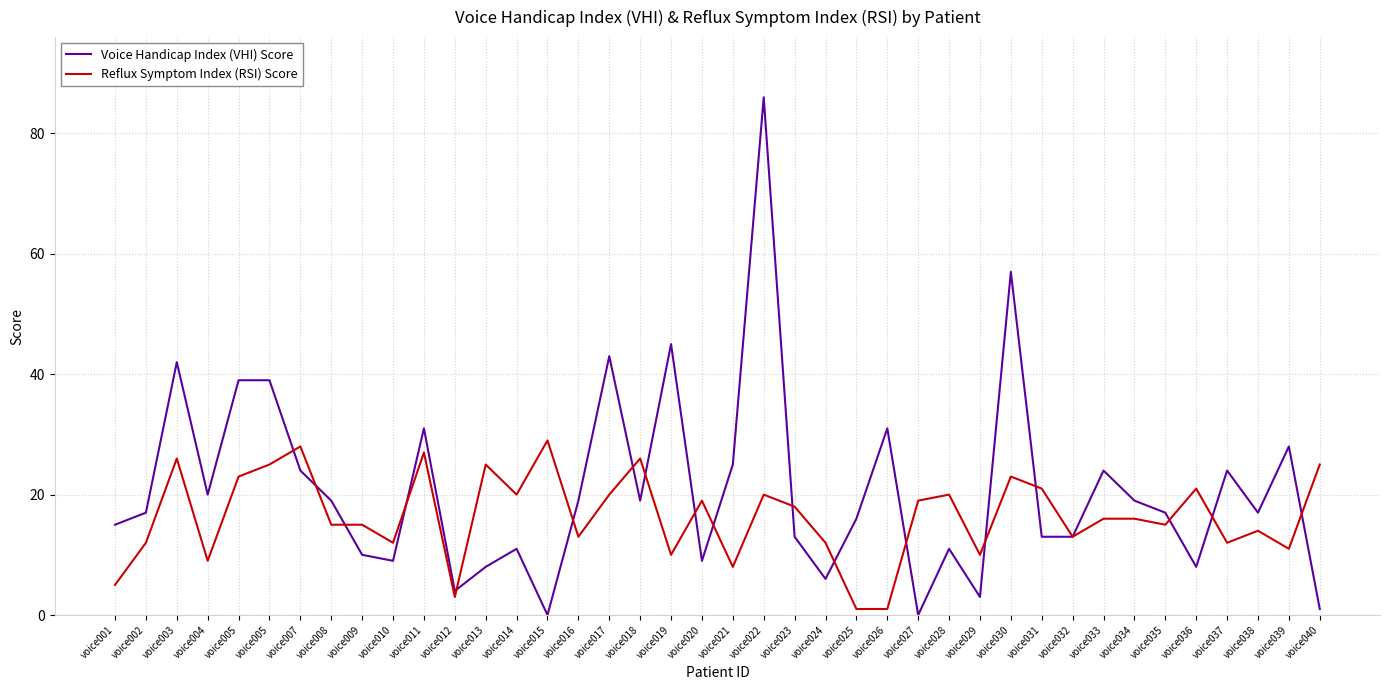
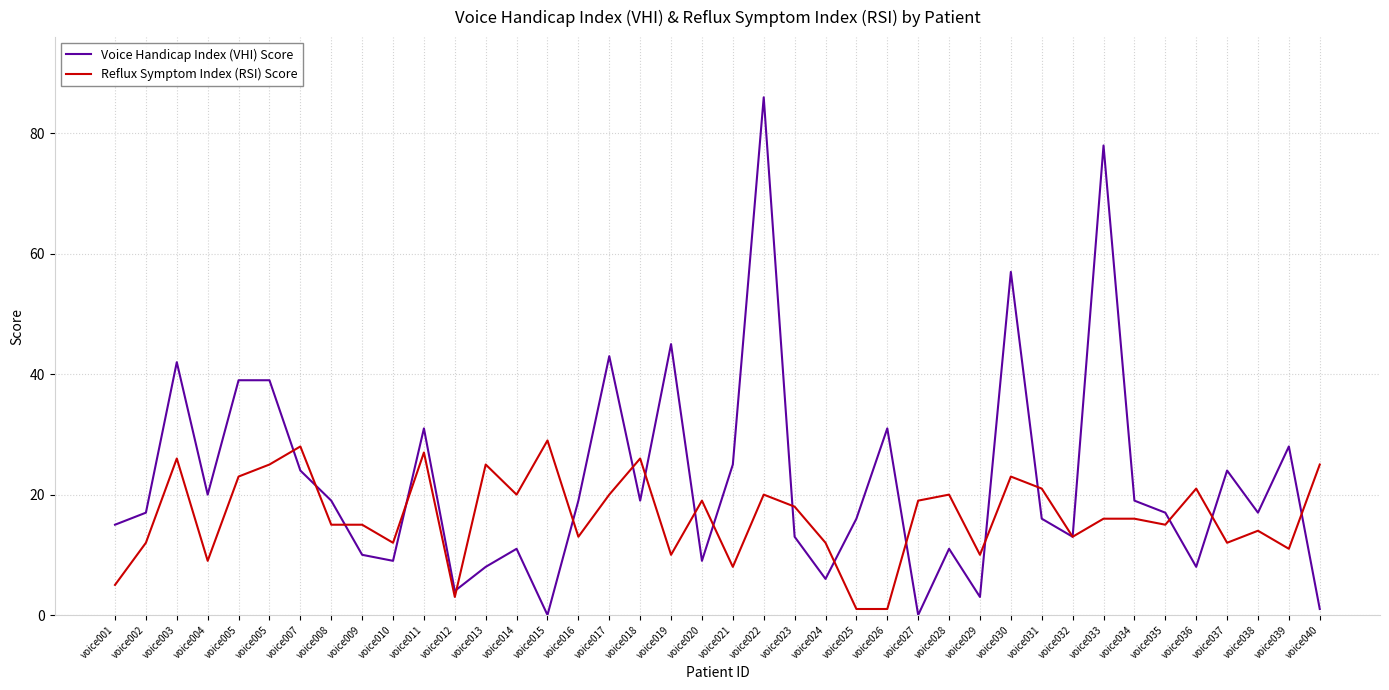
Voice Handicap Index (VHI) Score, voice031: 13 -> 16
Voice Handicap Index (VHI) Score, voice033: 24 -> 78
